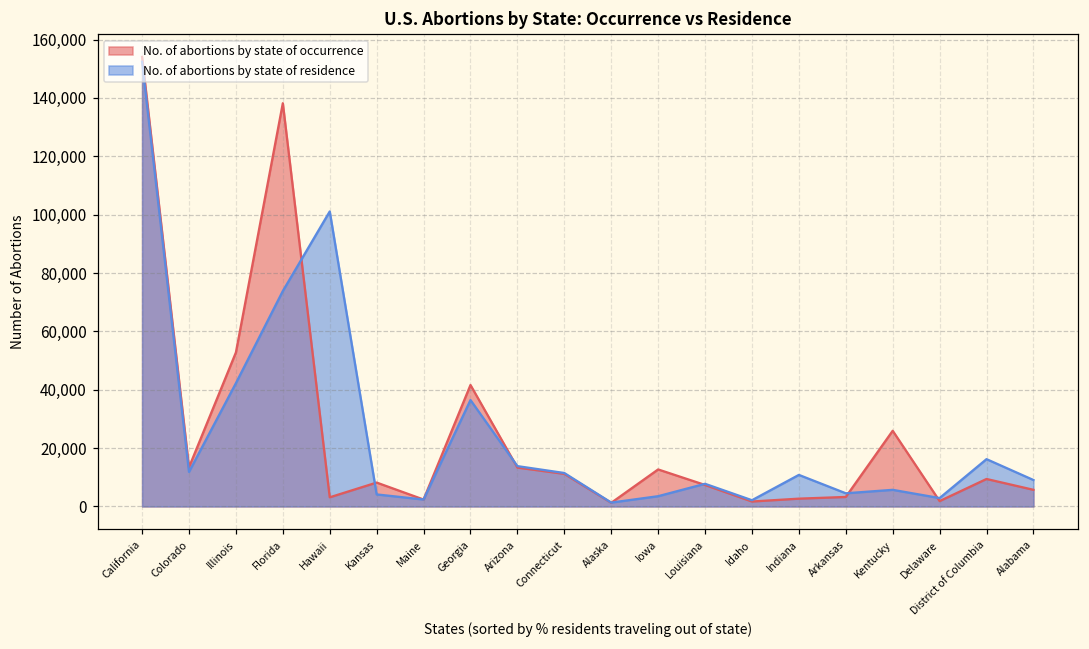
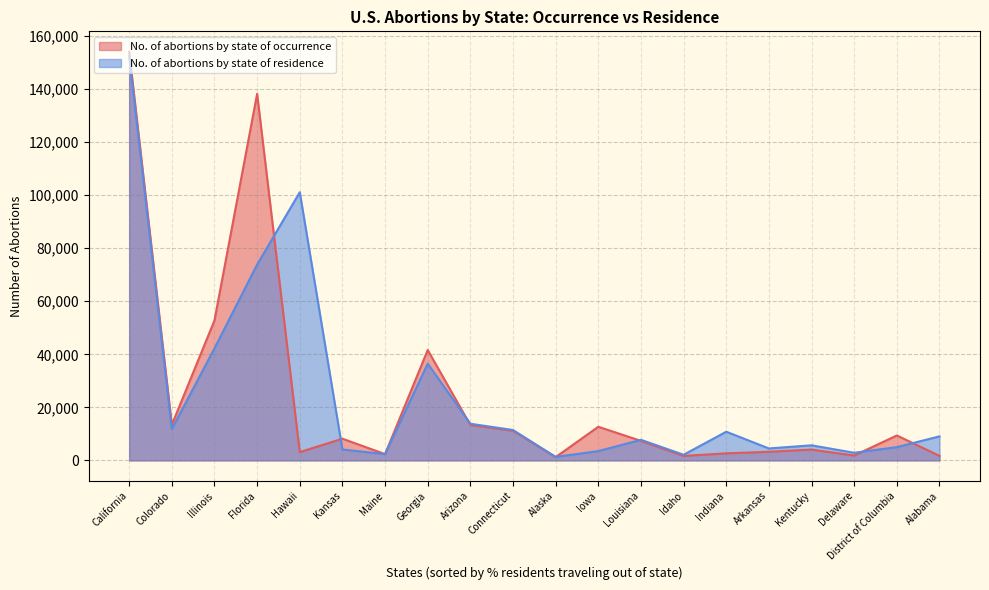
No. of abortions by state of occurrence, Kentucky: 26,000 -> 4,000
No. of abortions by state of residence, District of Columbia: 16,000 -> 5,000
No. of abortions by state of occurrence, Alabama: 6,000 -> 2,000
